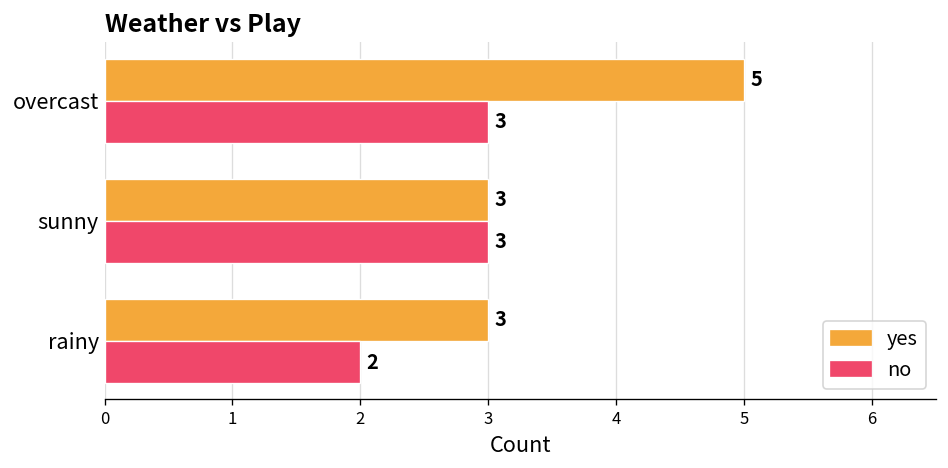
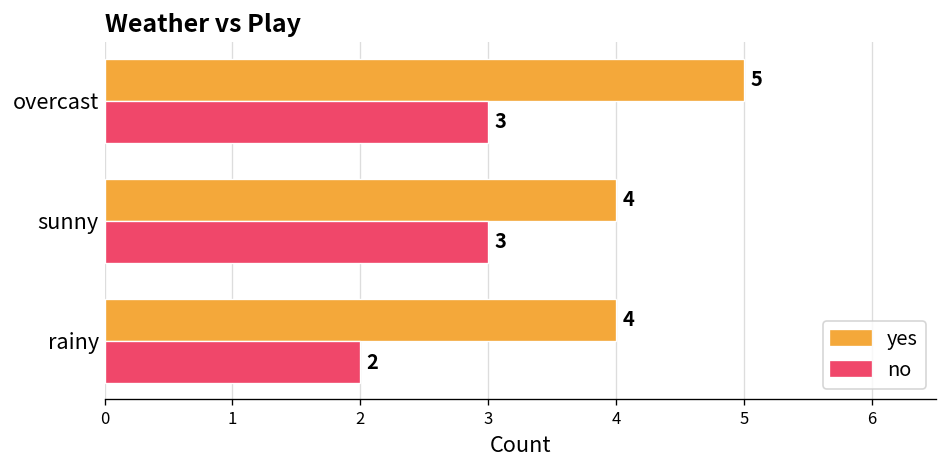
yes, sunny: 3 -> 4
yes, rainy: 3 -> 4
